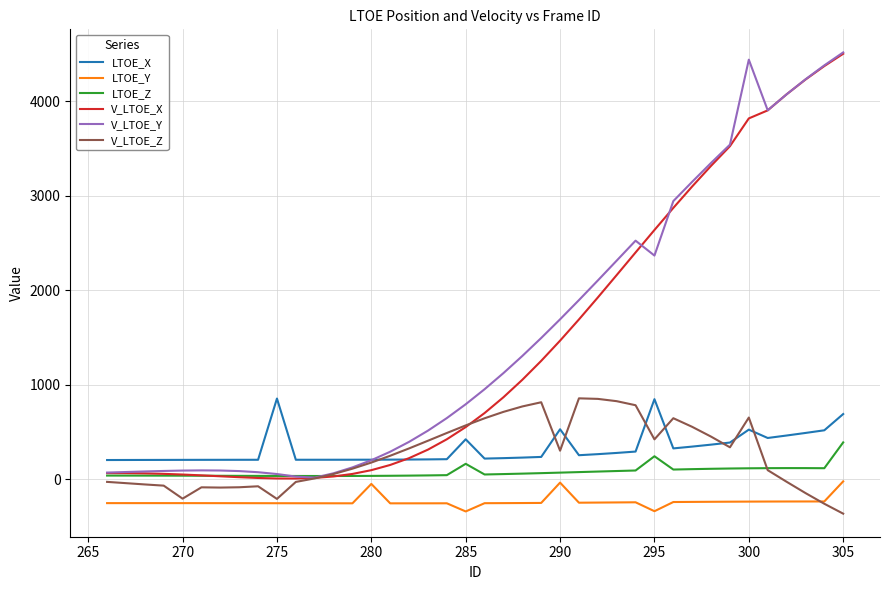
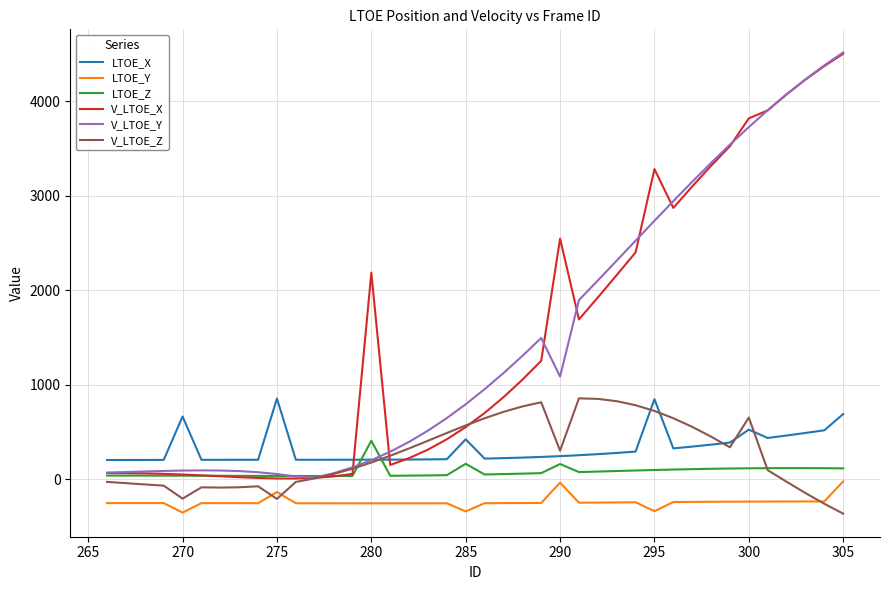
LTOE_X, 270: 200 -> 700
LTOE_Y, 270: -300 -> -400
LTOE_Y, 275: -300 -> -100
LTOE_Y, 280: 0 -> -300
LTOE_Z, 280: 0 -> 400
V_LTOE_X, 280: 100 -> 2200
LTOE_X, 290: 500 -> 200
LTOE_Z, 290: 100 -> 200
V_LTOE_X, 290: 1500 -> 2500
V_LTOE_Y, 290: 1700 -> 1100
LTOE_Z, 295: 200 -> 100
V_LTOE_X, 295: 2600 -> 3300
V_LTOE_Y, 295: 2400 -> 2700
V_LTOE_Z, 295: 400 -> 700
V_LTOE_Y, 300: 4400 -> 3700
LTOE_Z, 305: 400 -> 100
